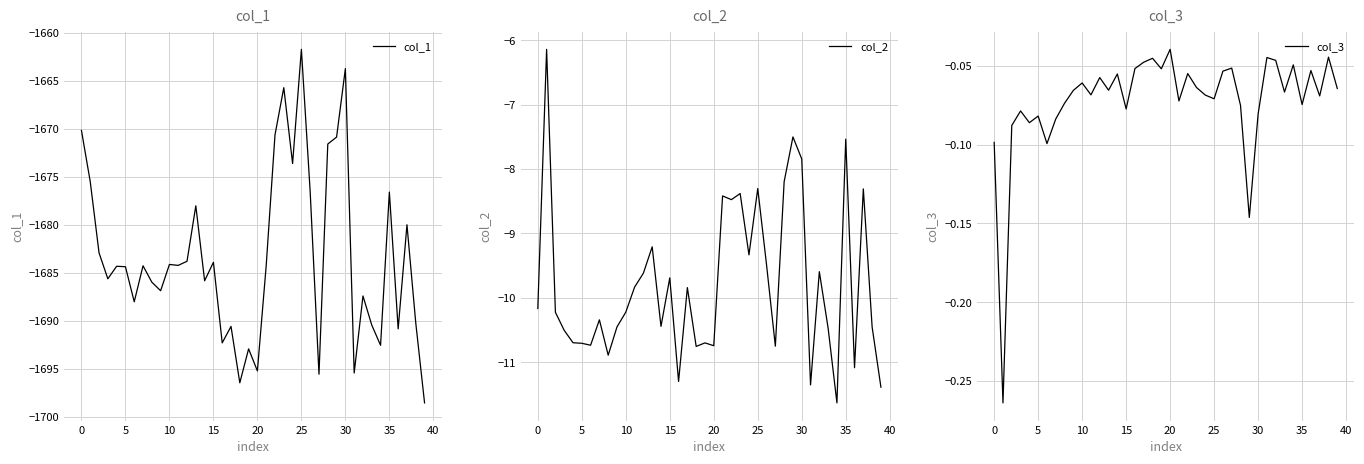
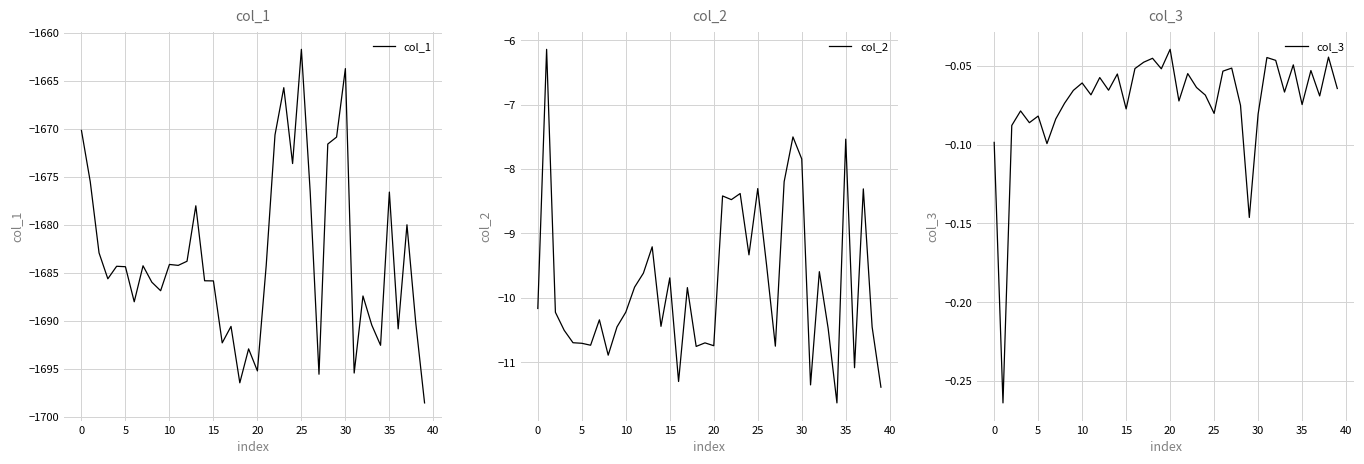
col_1, 15: -1684 -> -1686
col_3, 25: -0.071 -> -0.080
